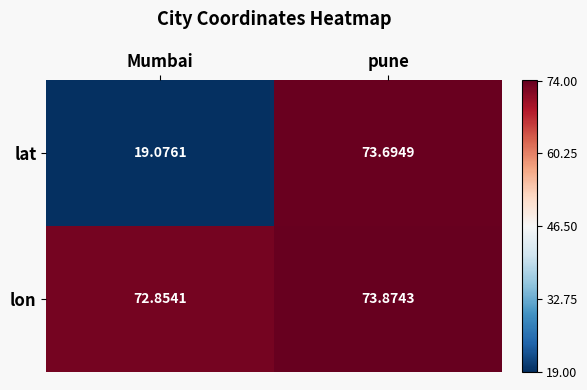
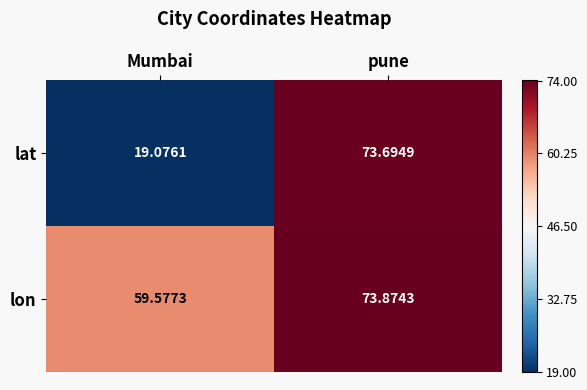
lon, Mumbai: 72.8541 -> 59.5773
